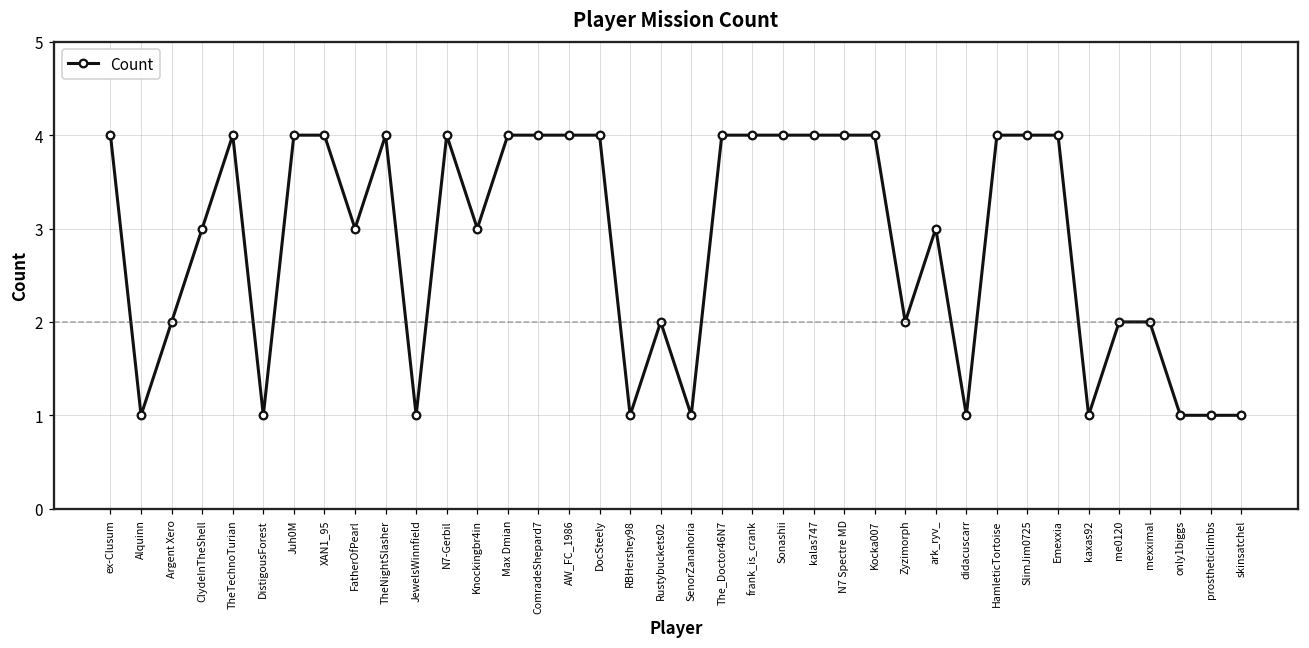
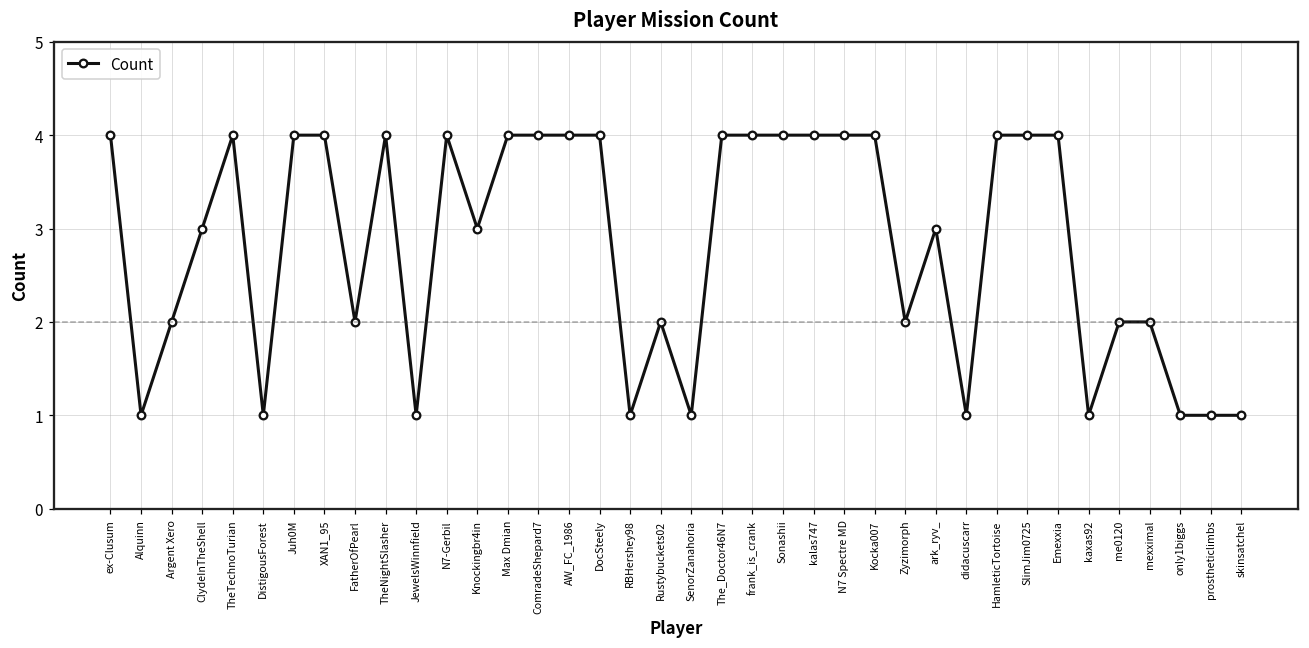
FatherOfPearl: 3 -> 2
